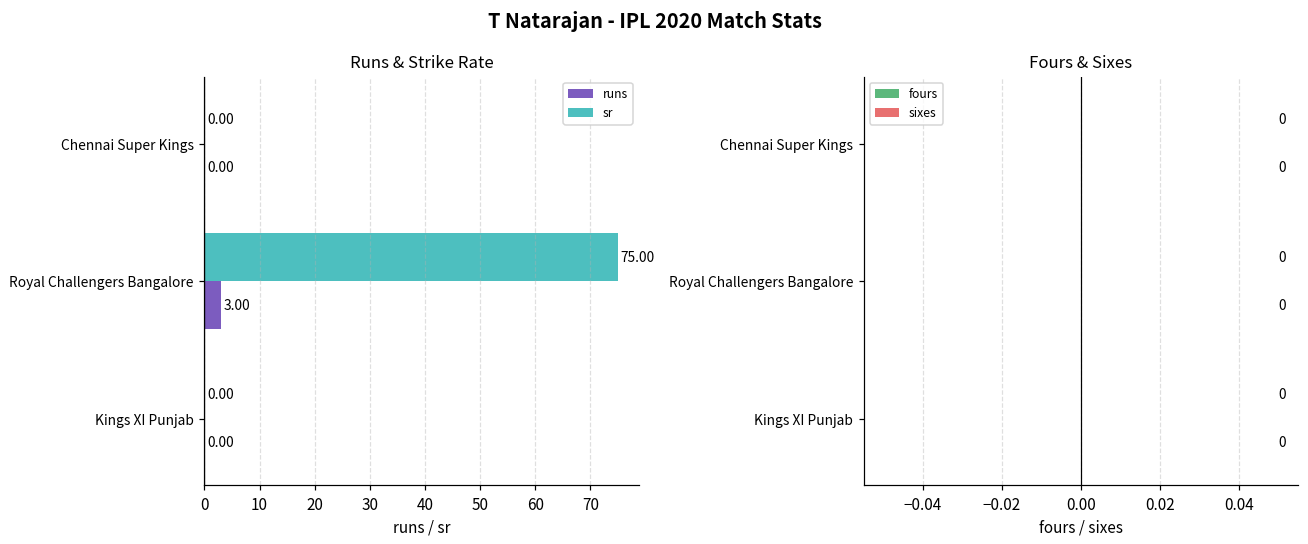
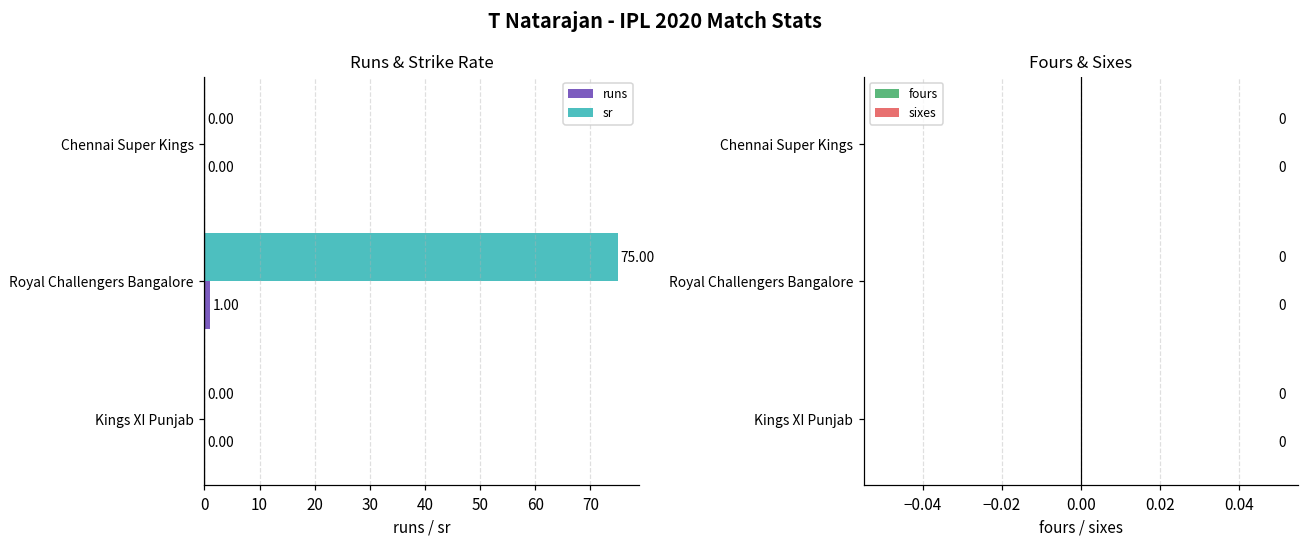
Runs & Strike Rate, runs, Royal Challengers Bangalore: 3.00 -> 1.00
